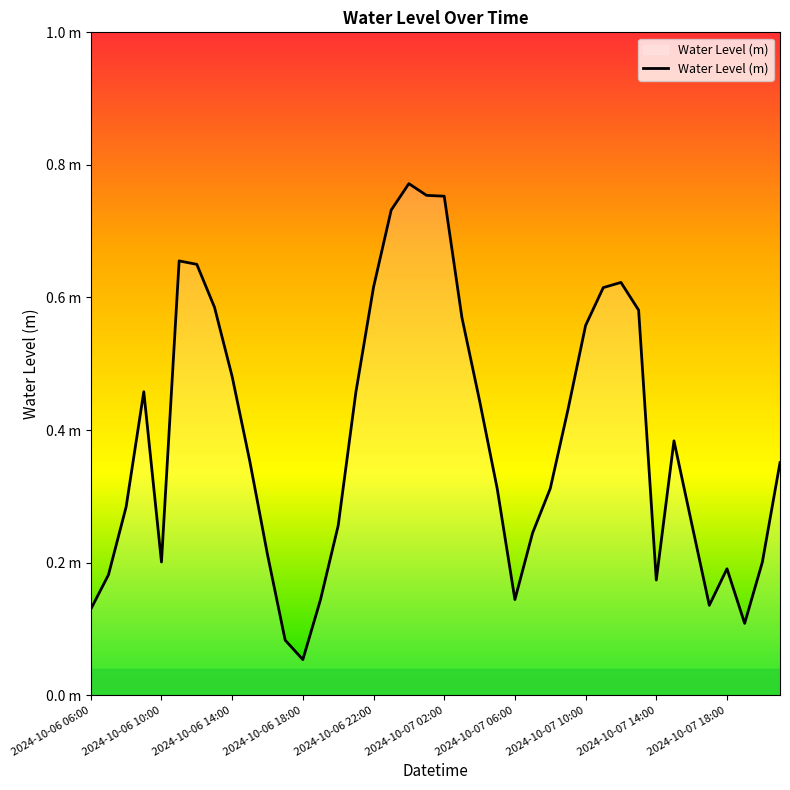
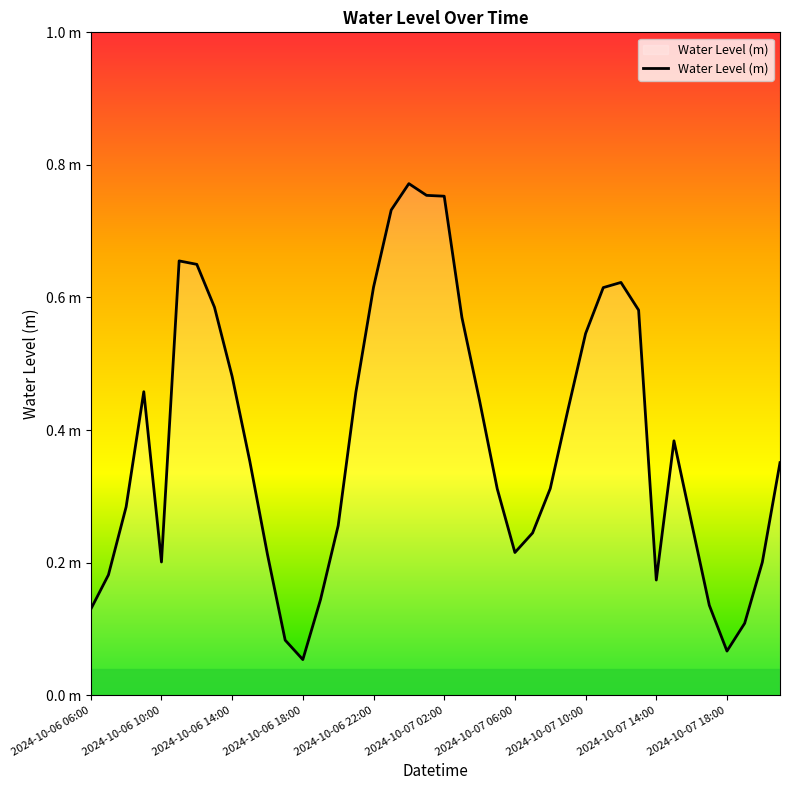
2024-10-07 06:00: 0.14 m -> 0.22 m
2024-10-07 10:00: 0.56 m -> 0.55 m
2024-10-07 18:00: 0.19 m -> 0.07 m
